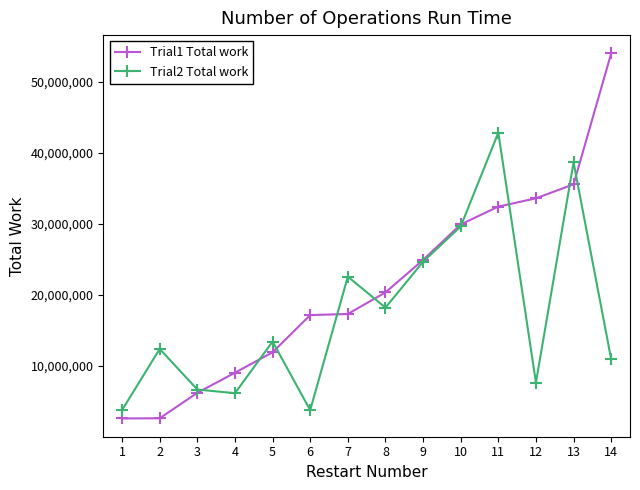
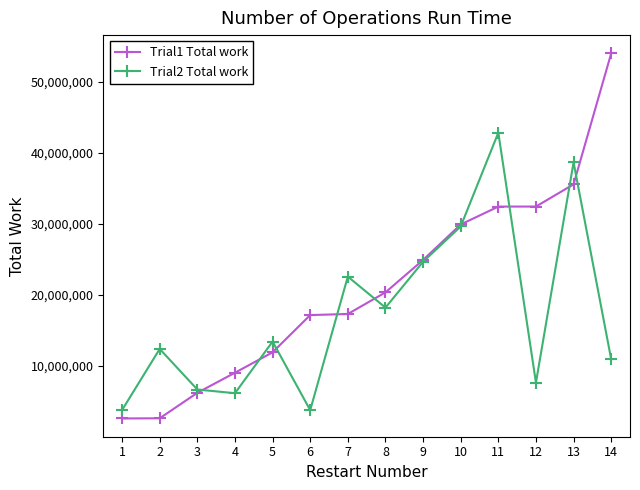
Trial1 Total work, 12: 34,000,000 -> 32,000,000
